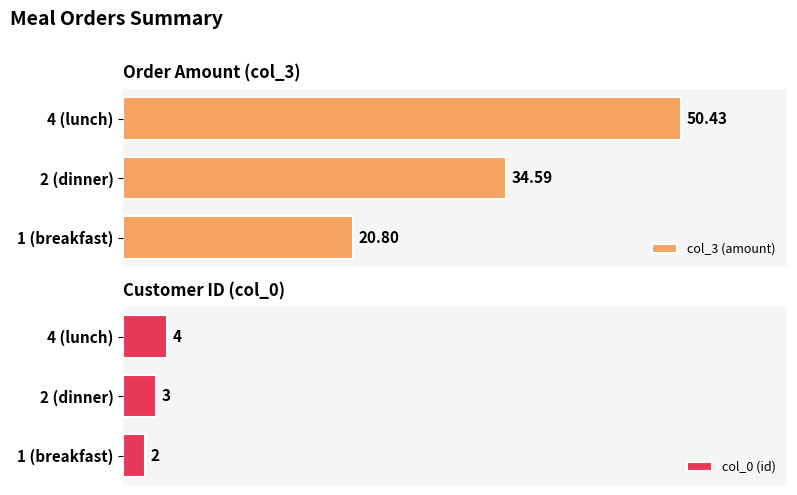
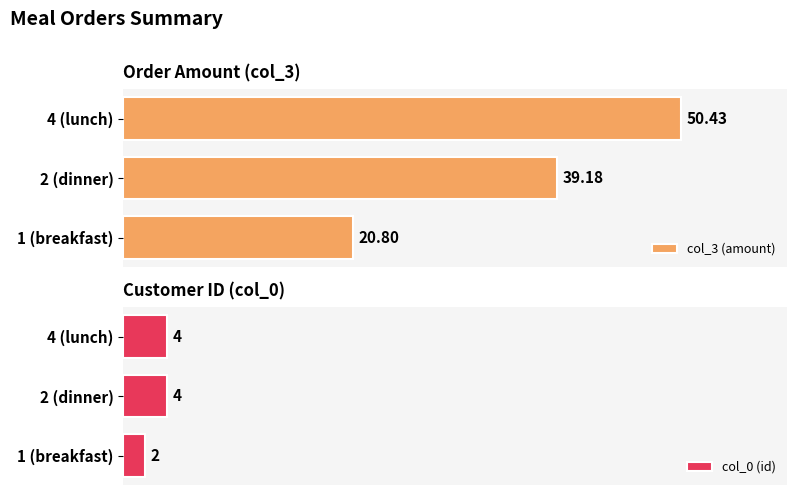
Order Amount (col_3), 2 (dinner): 34.59 -> 39.18
Customer ID (col_0), 2 (dinner): 3 -> 4
